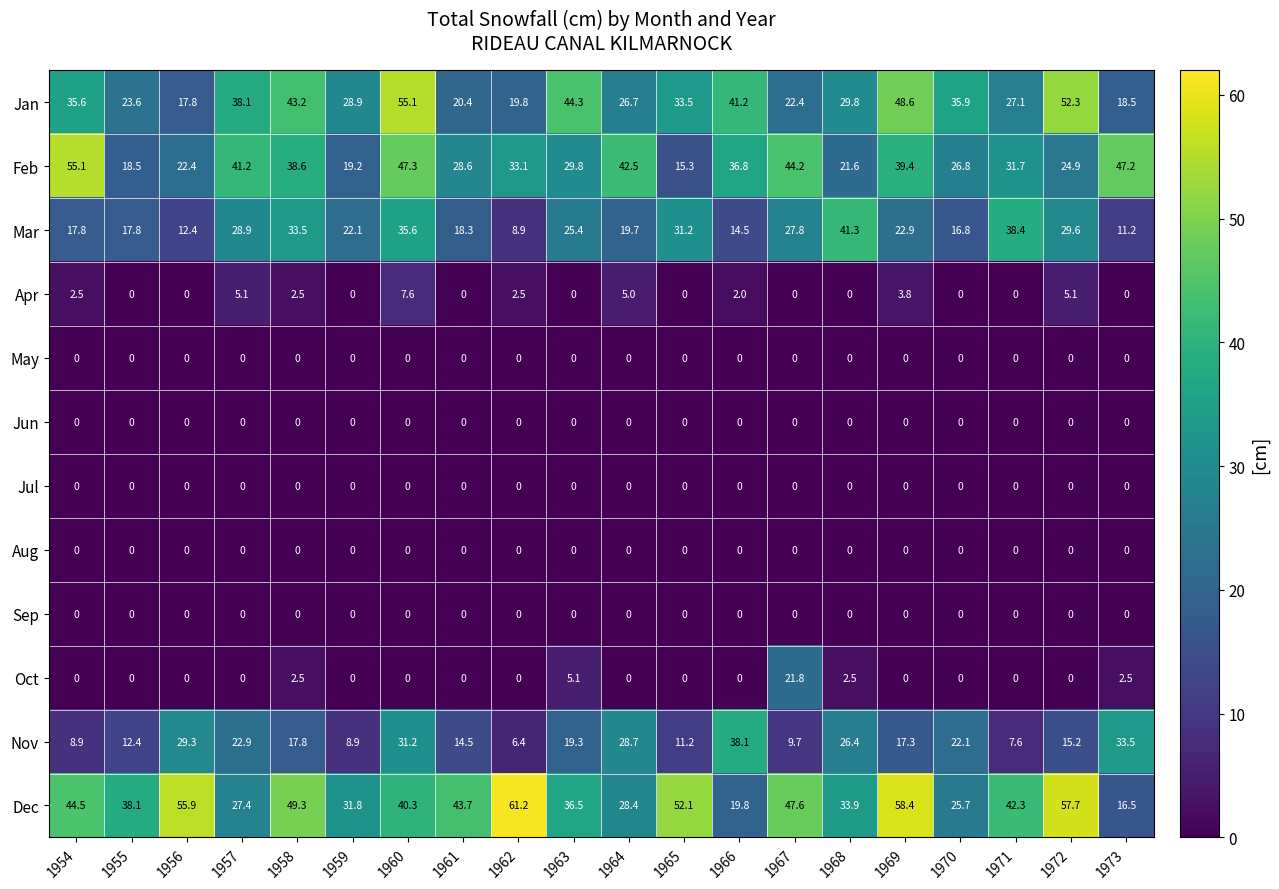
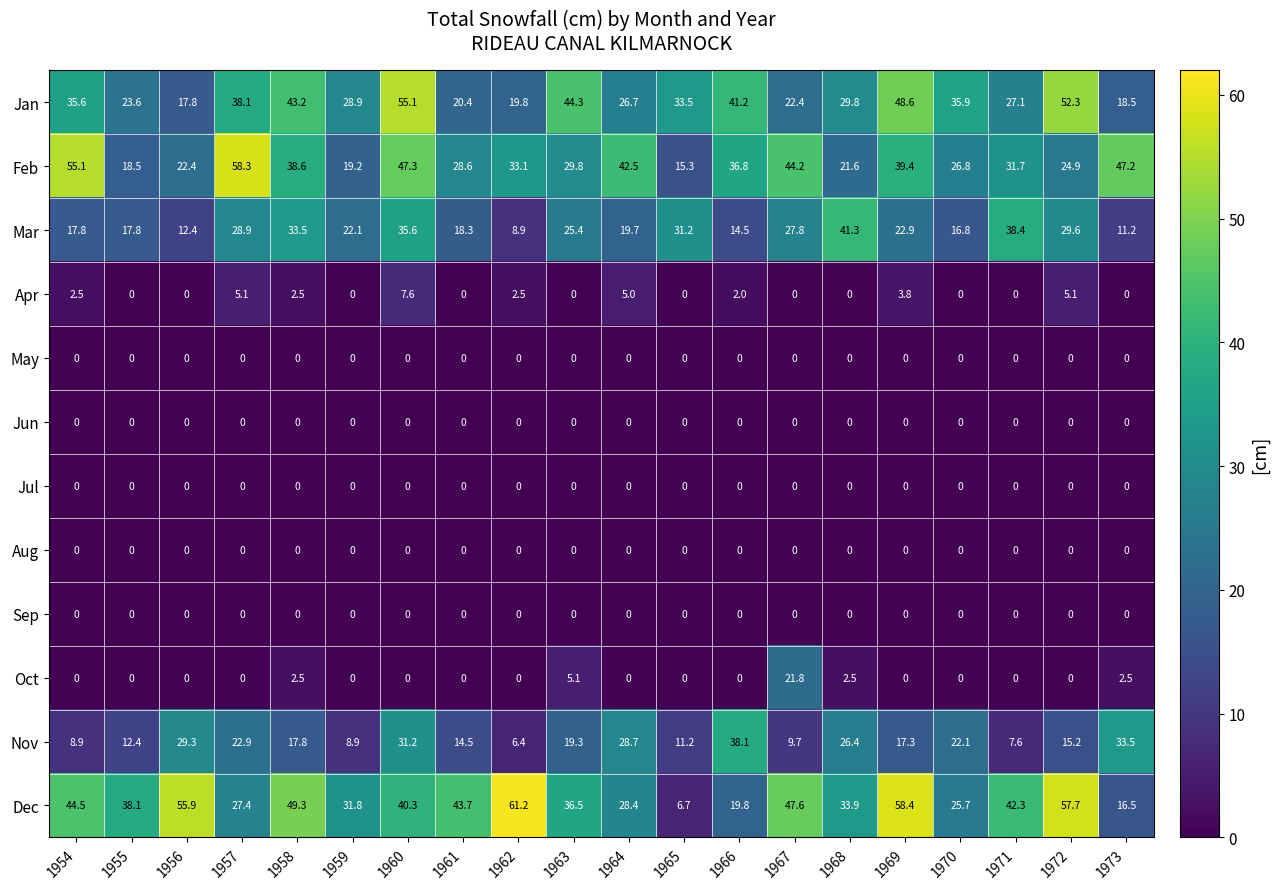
Feb, 1957: 41.2 -> 58.3
Dec, 1965: 52.1 -> 6.7
